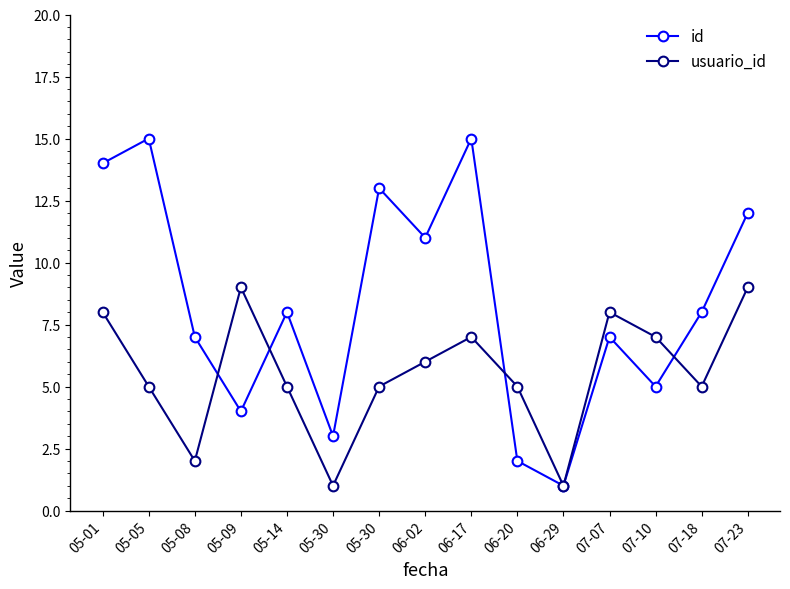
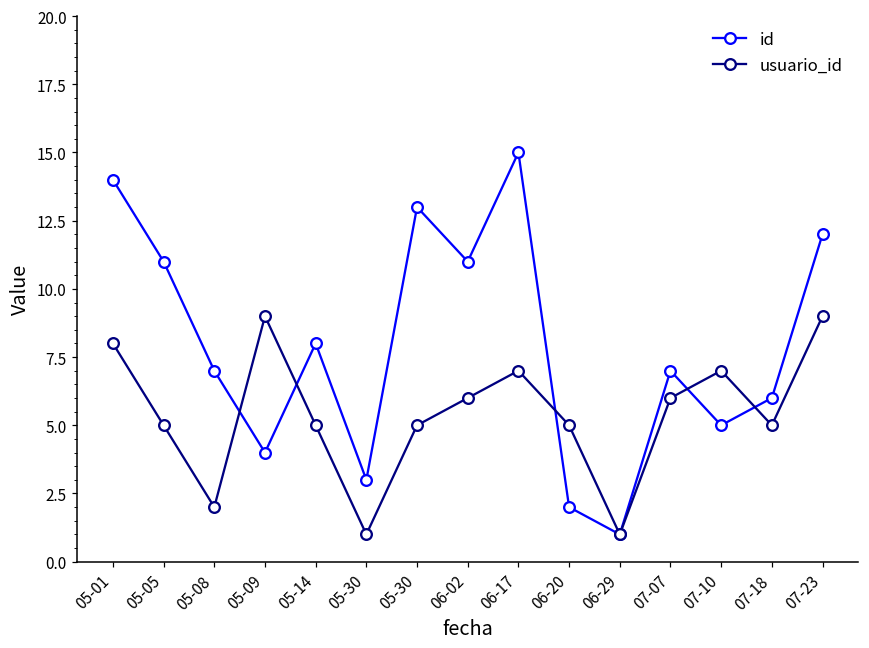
id, 05-05: 15 -> 11
usuario_id, 07-07: 8 -> 6
id, 07-18: 8 -> 6
